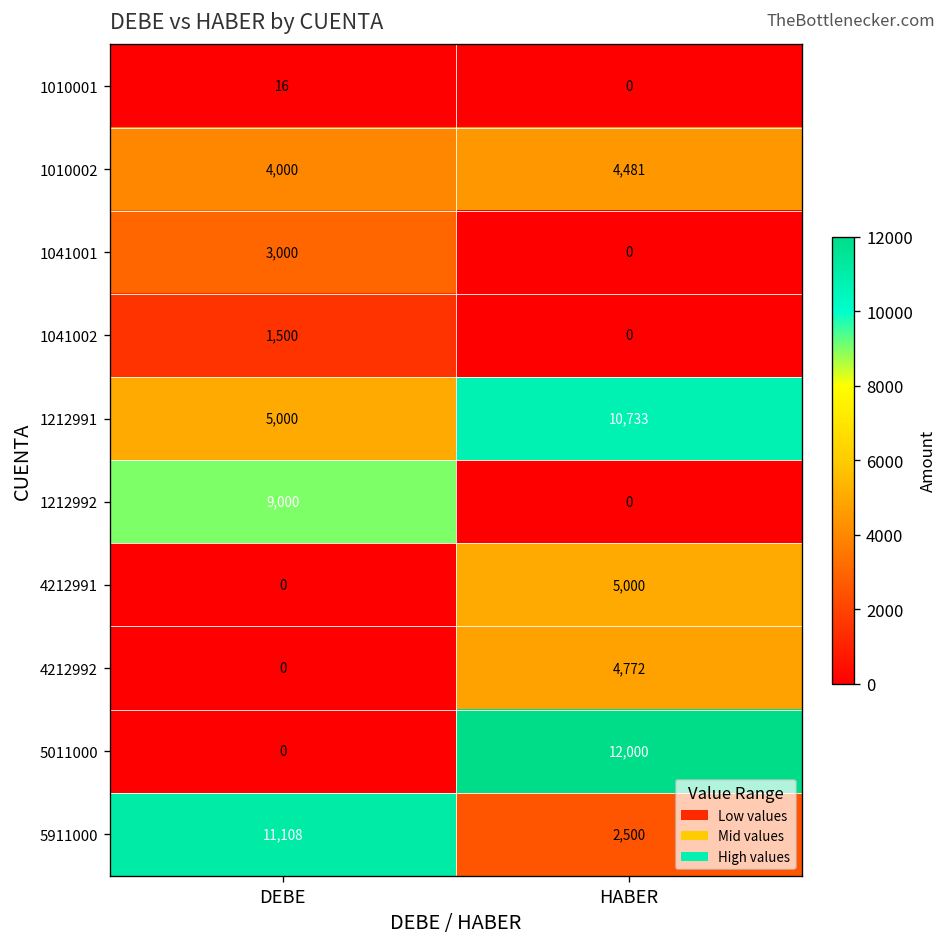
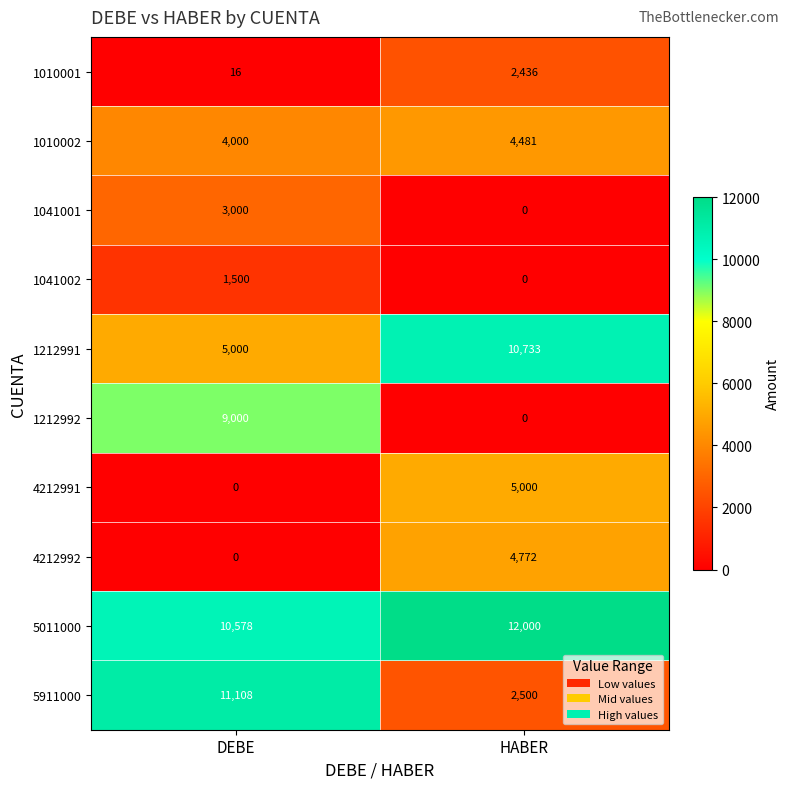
1010001, HABER: 0 -> 2,436
5011000, DEBE: 0 -> 10,578
